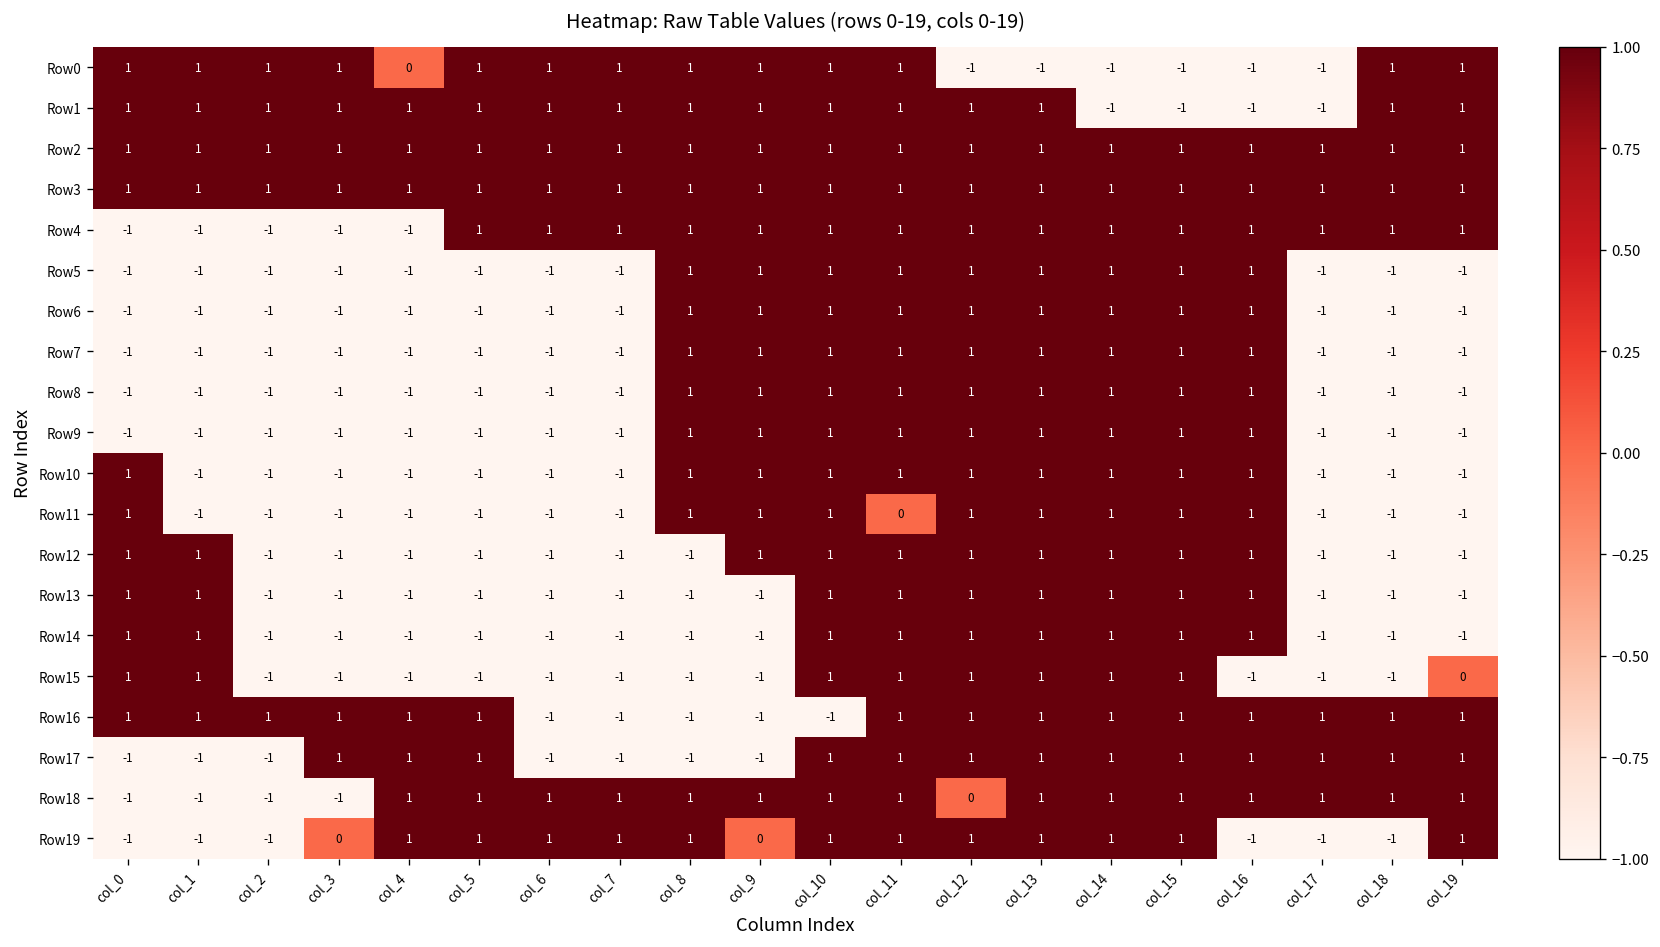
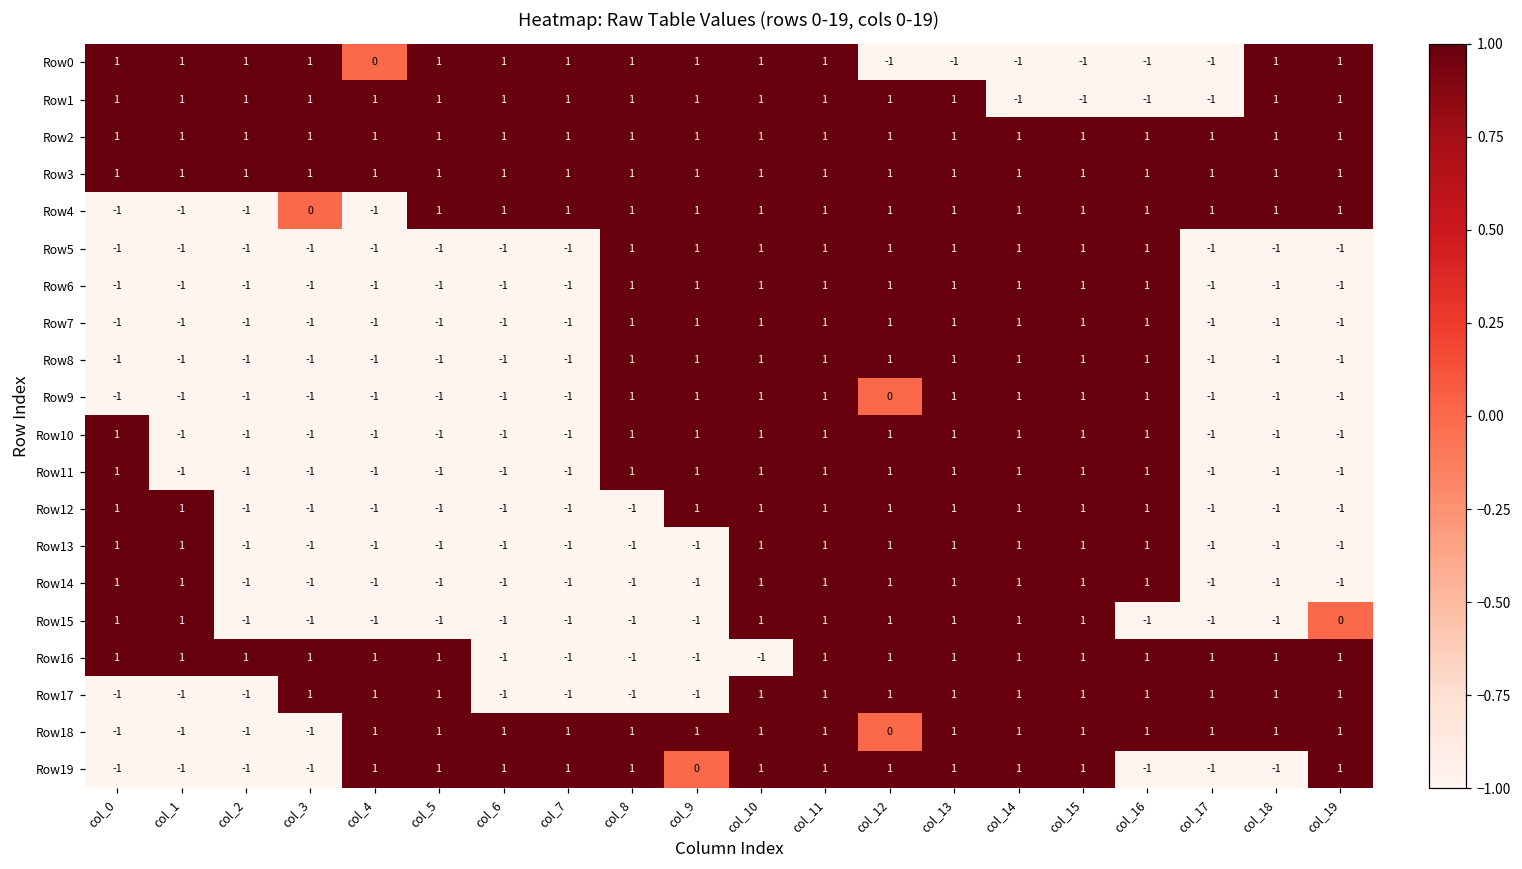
Row4, col_3: -1 -> 0
Row9, col_12: 1 -> 0
Row11, col_11: 0 -> 1
Row19, col_3: 0 -> -1
